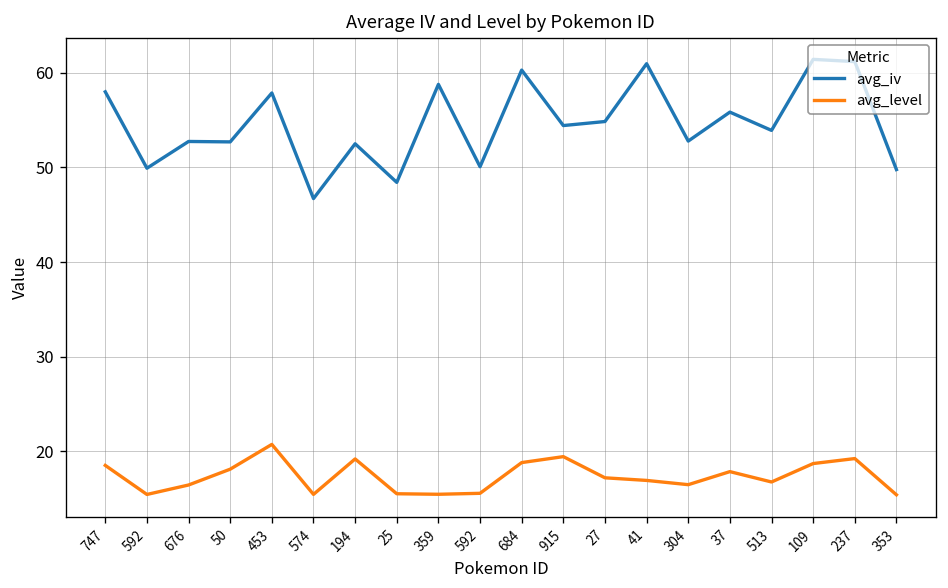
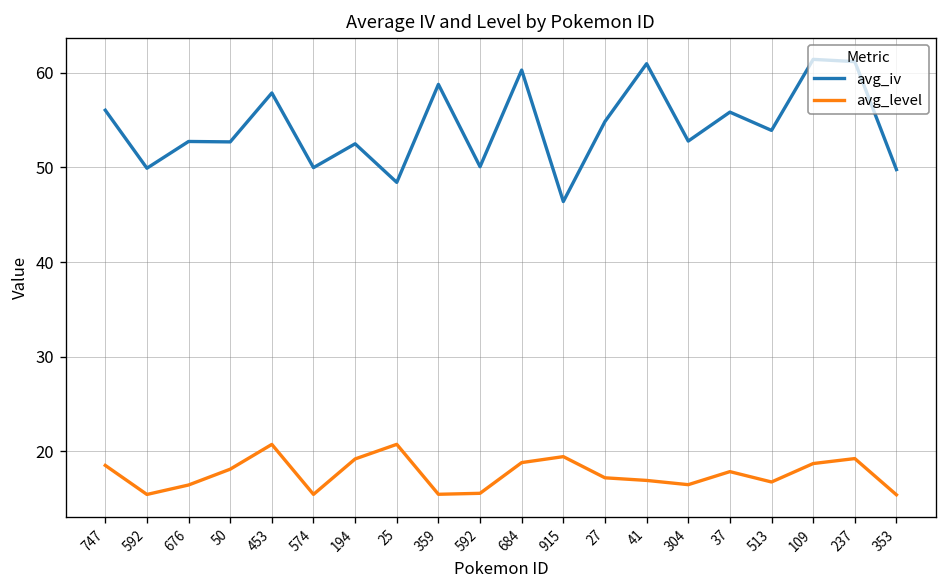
avg_iv, 747: 58 -> 56
avg_iv, 574: 47 -> 50
avg_level, 25: 16 -> 21
avg_iv, 915: 54 -> 46
